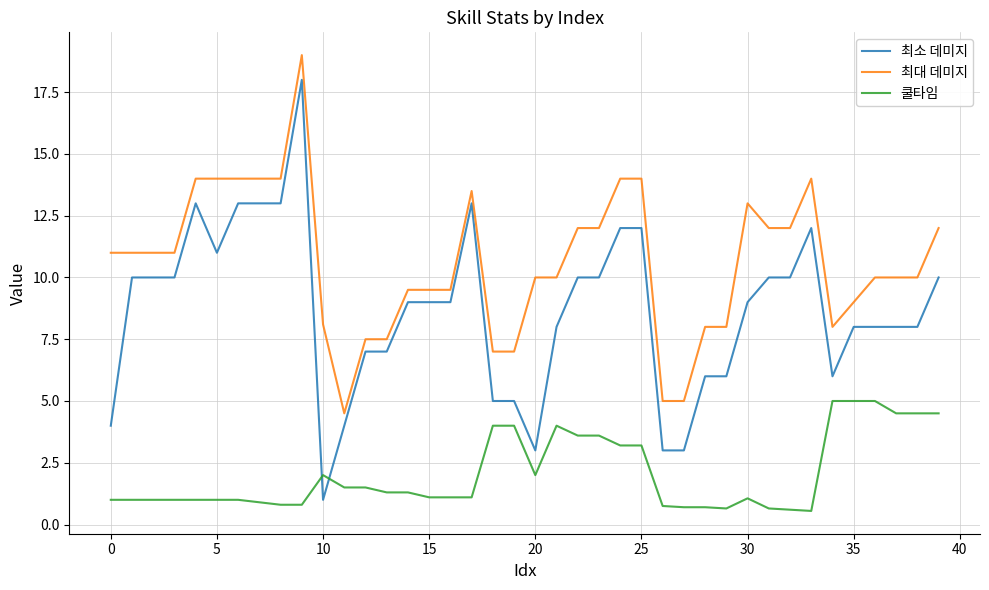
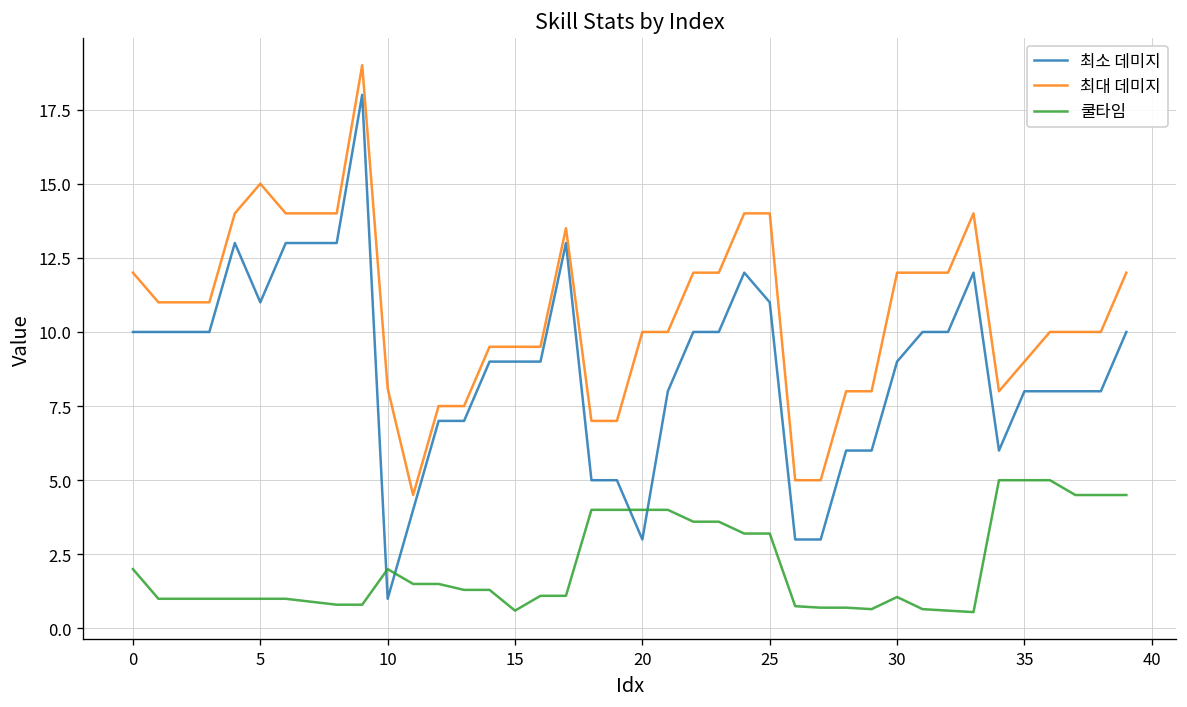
최소 데미지, 0: 4 -> 10
최대 데미지, 0: 11 -> 12
쿨타임, 0: 1 -> 2
최대 데미지, 5: 14 -> 15
쿨타임, 15: 1.1 -> 0.6
쿨타임, 20: 2 -> 4
최소 데미지, 25: 12 -> 11
최대 데미지, 30: 13 -> 12
